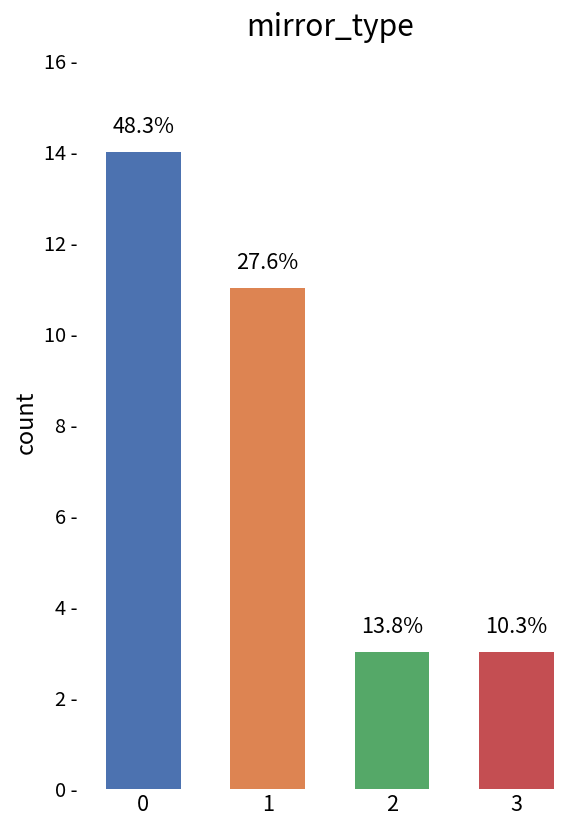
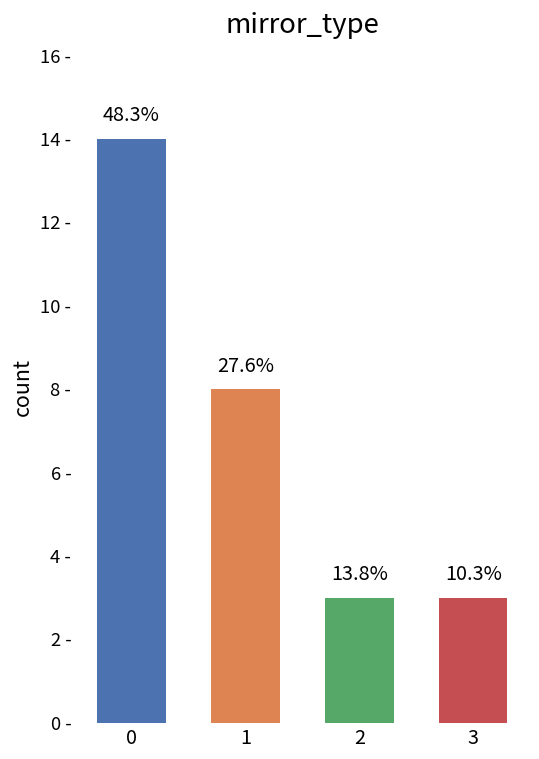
1: 11 - -> 8 -
